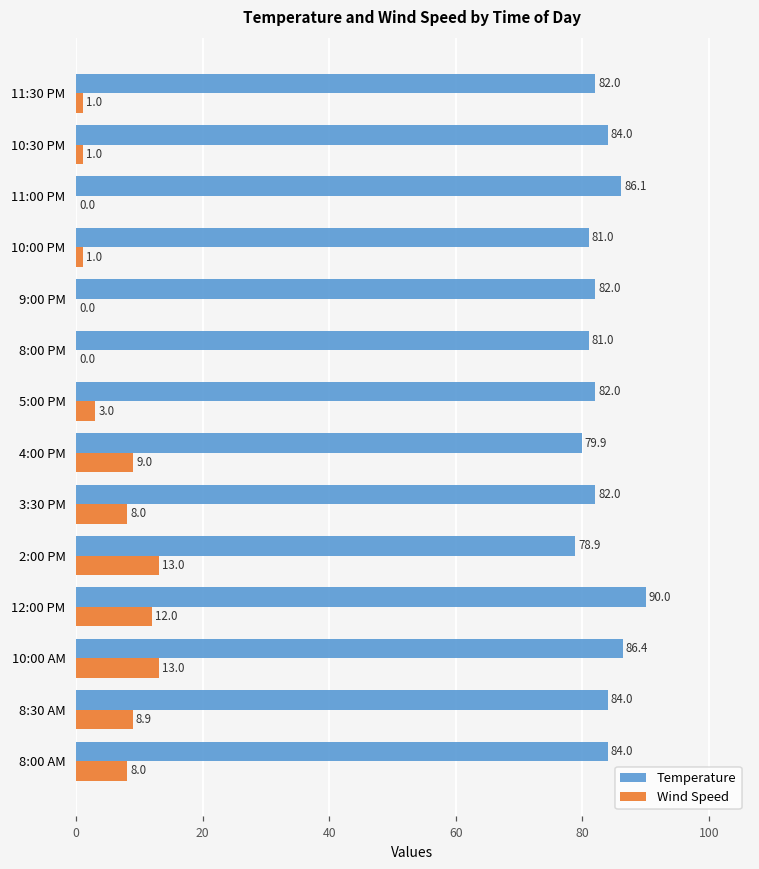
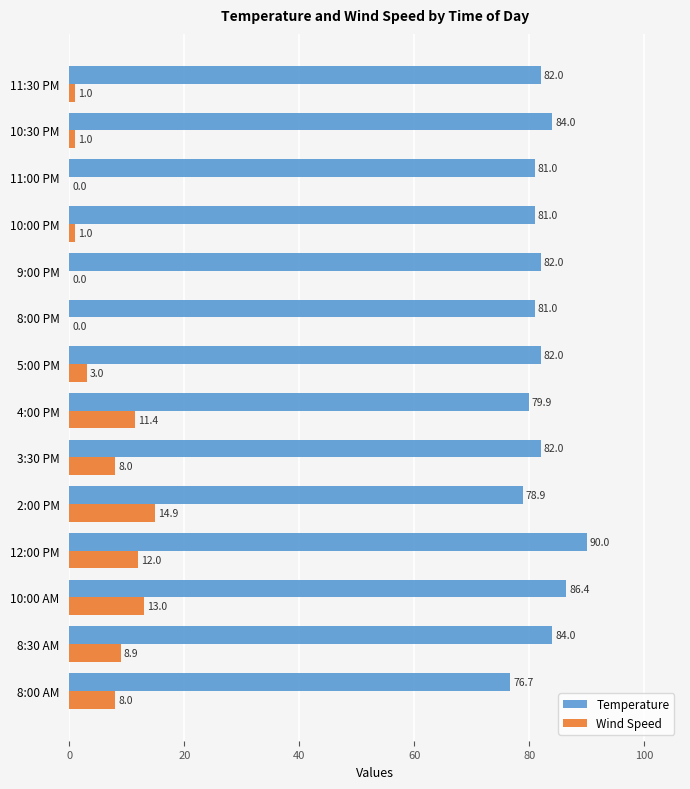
Temperature, 11:00 PM: 86.1 -> 81.0
Wind Speed, 4:00 PM: 9.0 -> 11.4
Wind Speed, 2:00 PM: 13.0 -> 14.9
Temperature, 8:00 AM: 84.0 -> 76.7
